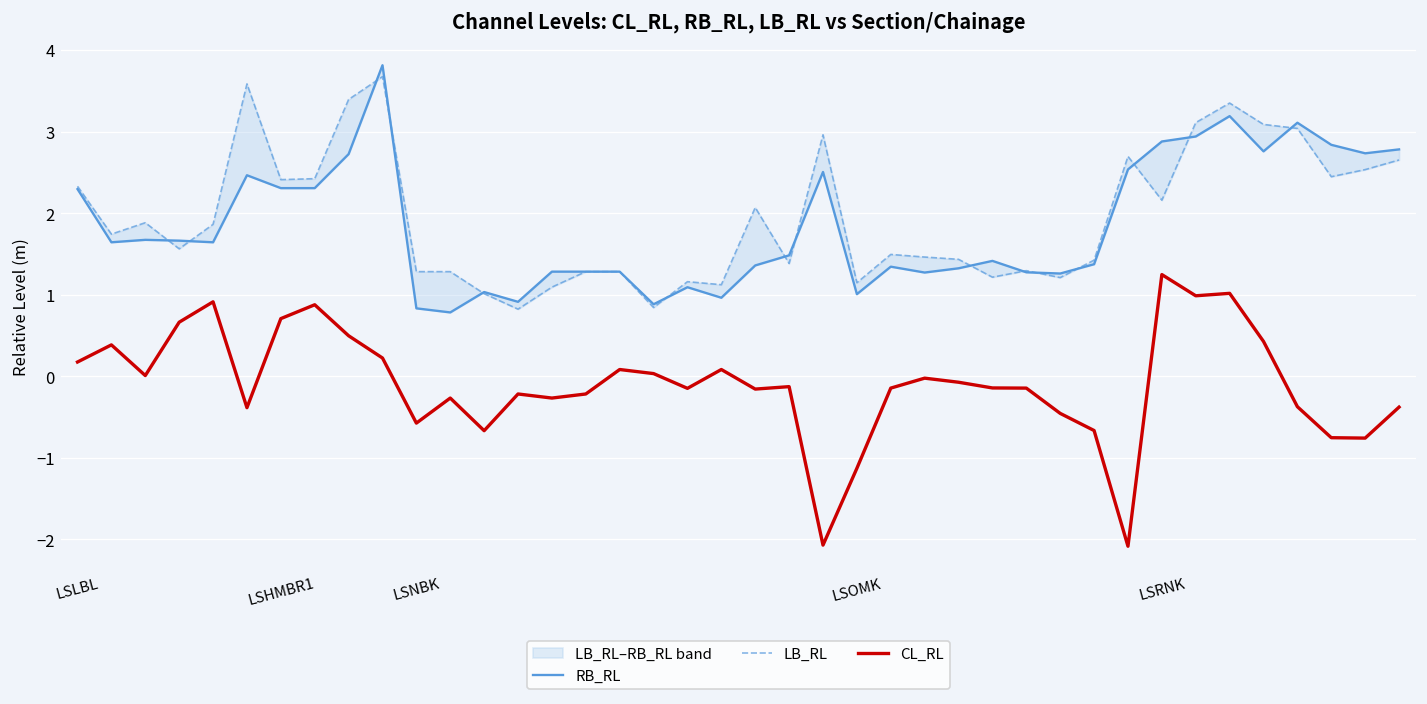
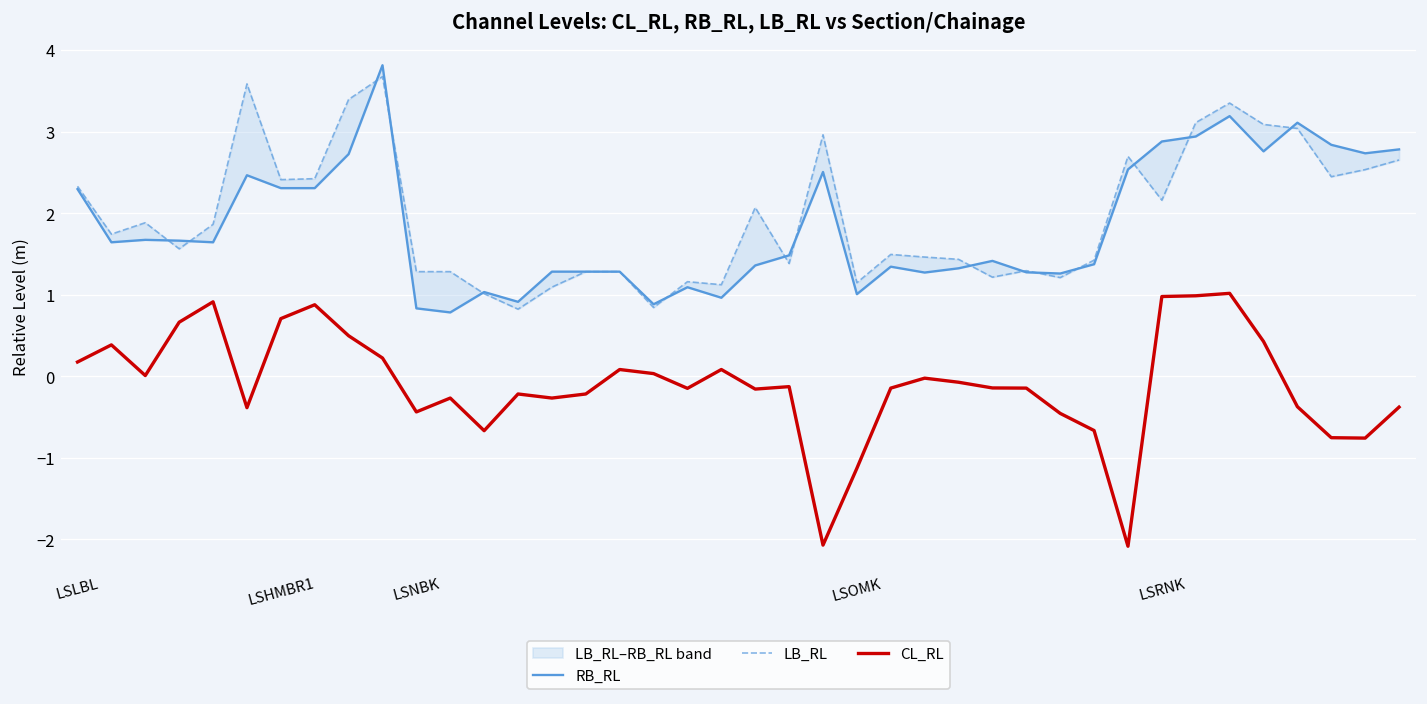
CL_RL, LSNBK: -0.6 -> -0.4
CL_RL, LSRNK: 1.2 -> 1.0
